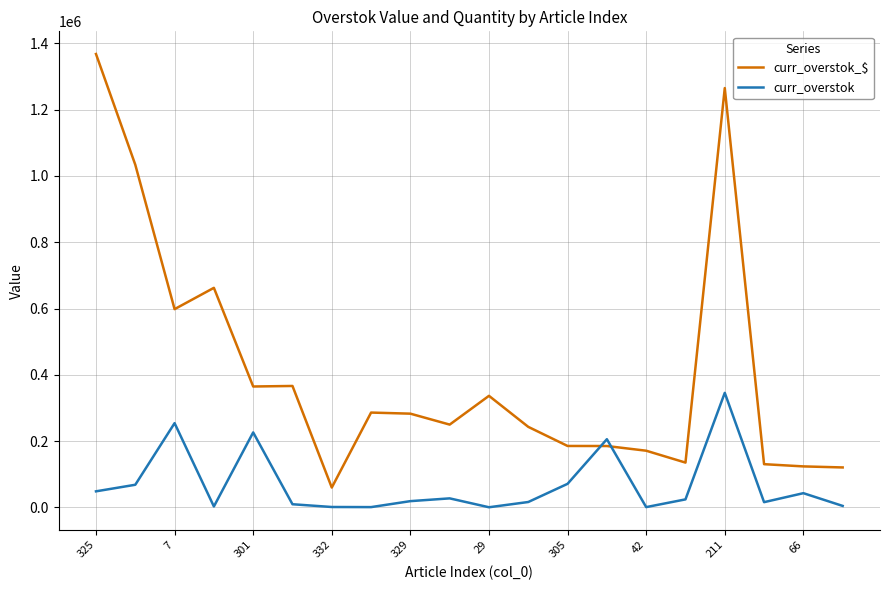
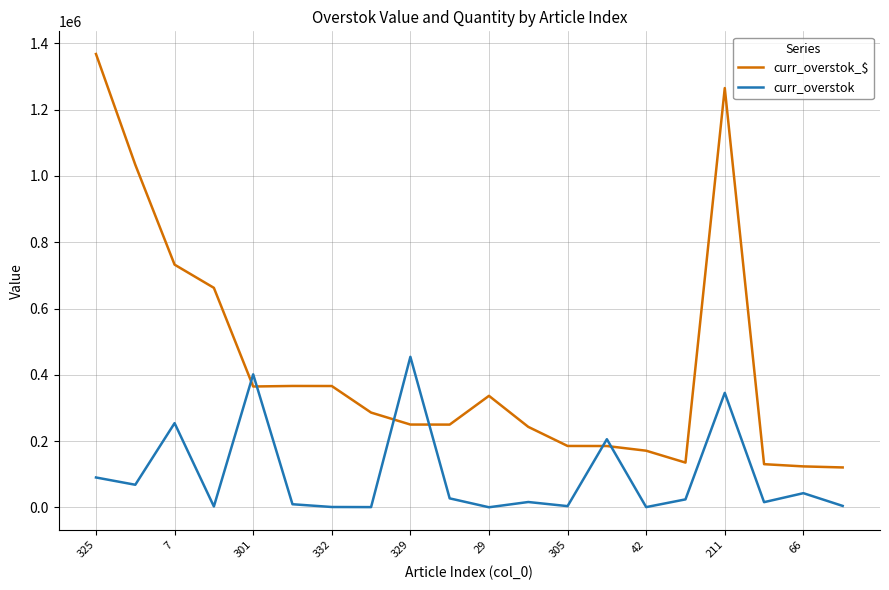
curr_overstok, 325: 50000 -> 90000
curr_overstok_$, 7: 600000 -> 730000
curr_overstok, 301: 230000 -> 400000
curr_overstok_$, 332: 60000 -> 370000
curr_overstok_$, 329: 280000 -> 250000
curr_overstok, 329: 20000 -> 450000
curr_overstok, 305: 70000 -> 0
